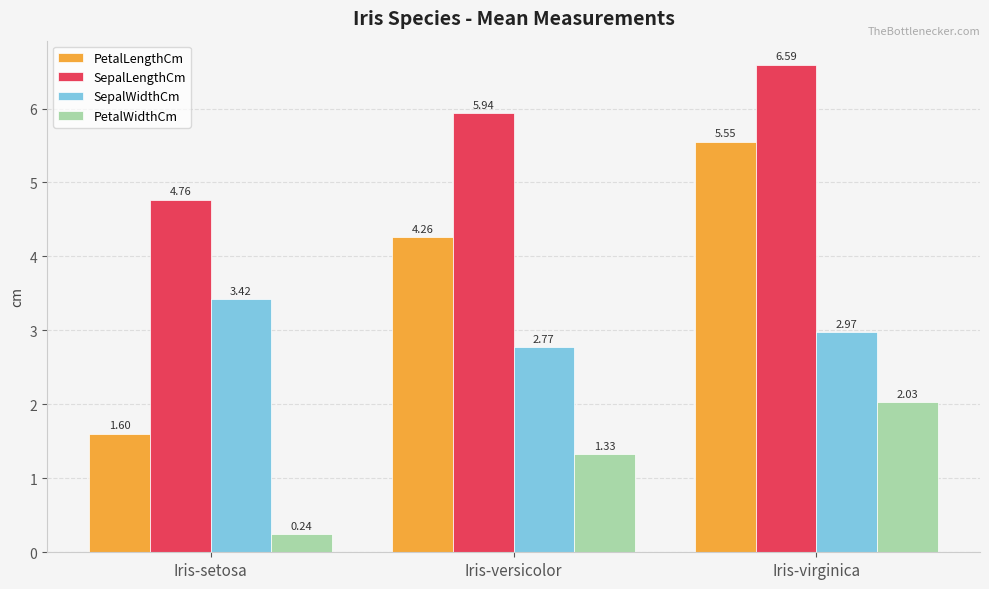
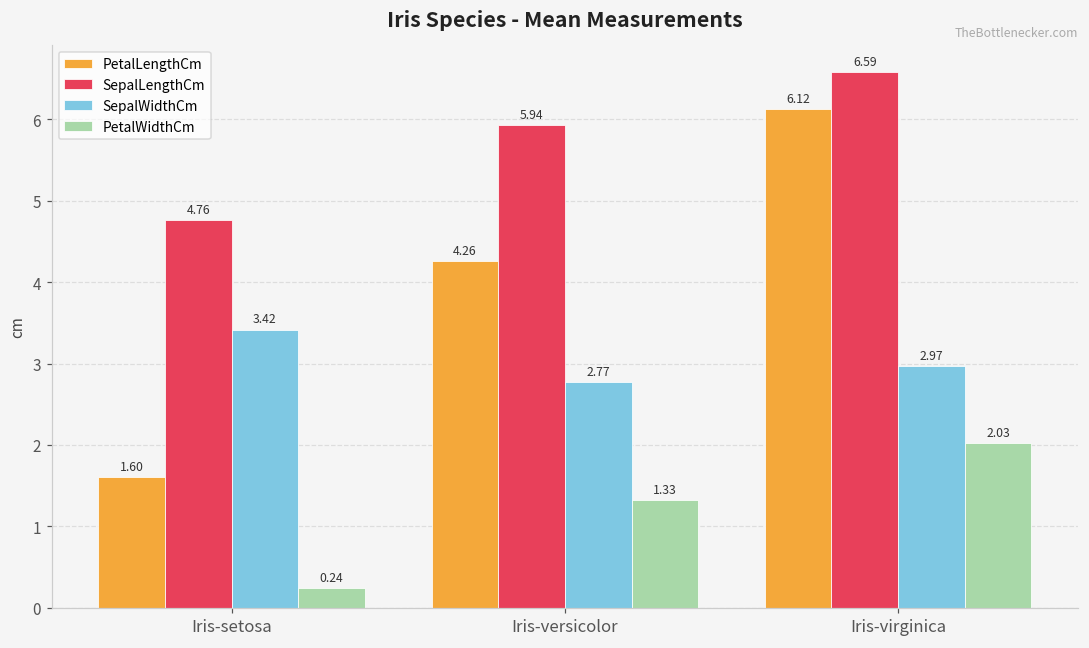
PetalLengthCm, Iris-virginica: 5.55 -> 6.12
